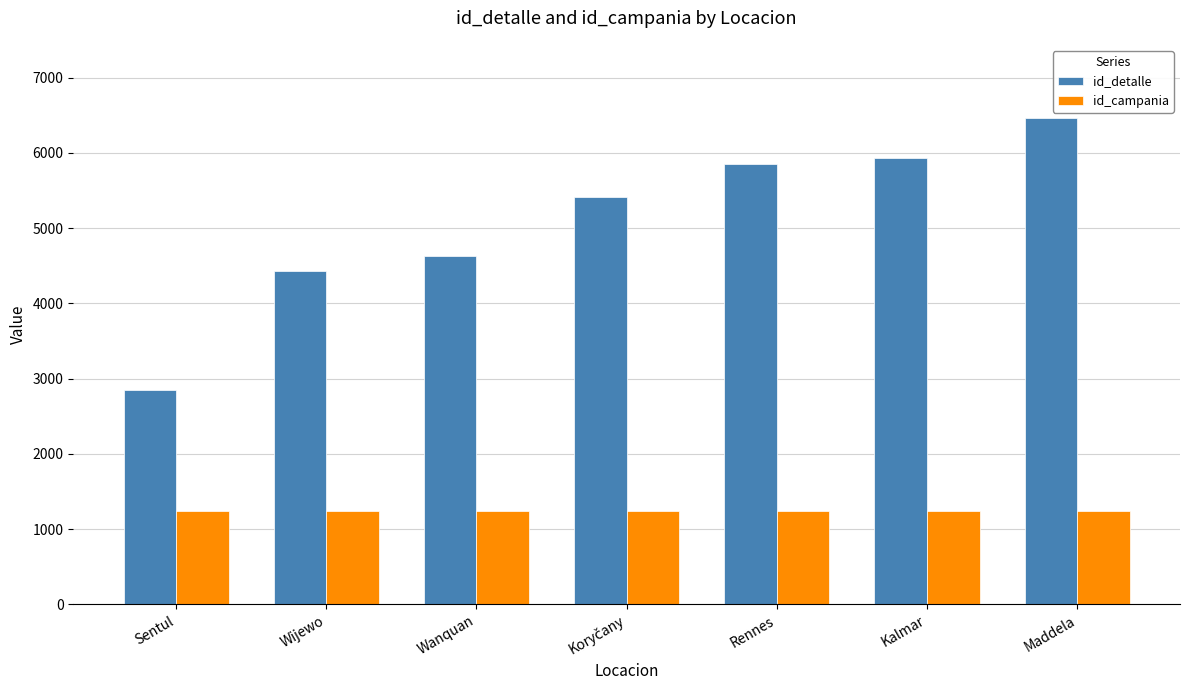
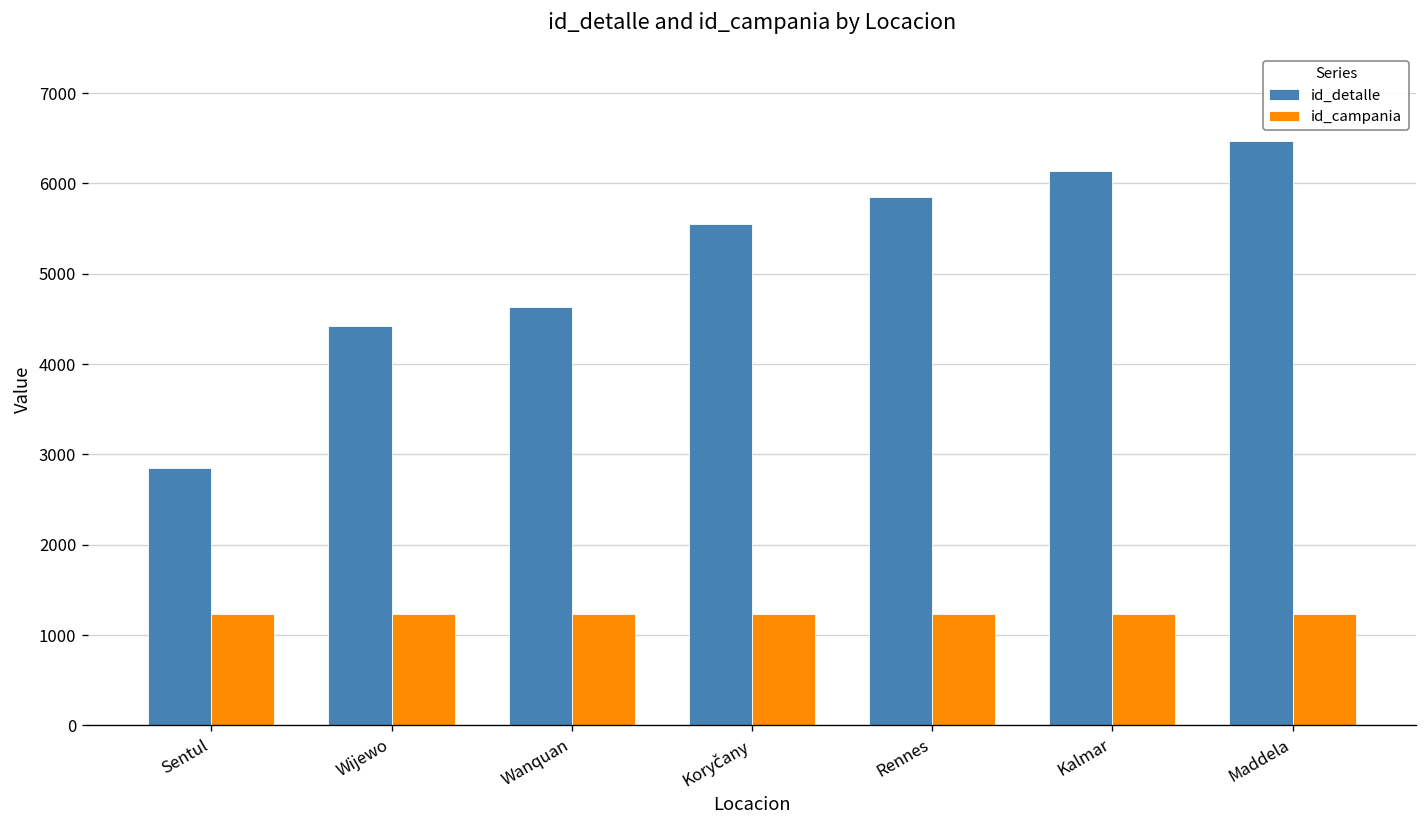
id_detalle, Koryčany: 5400 -> 5500
id_detalle, Kalmar: 5900 -> 6100
